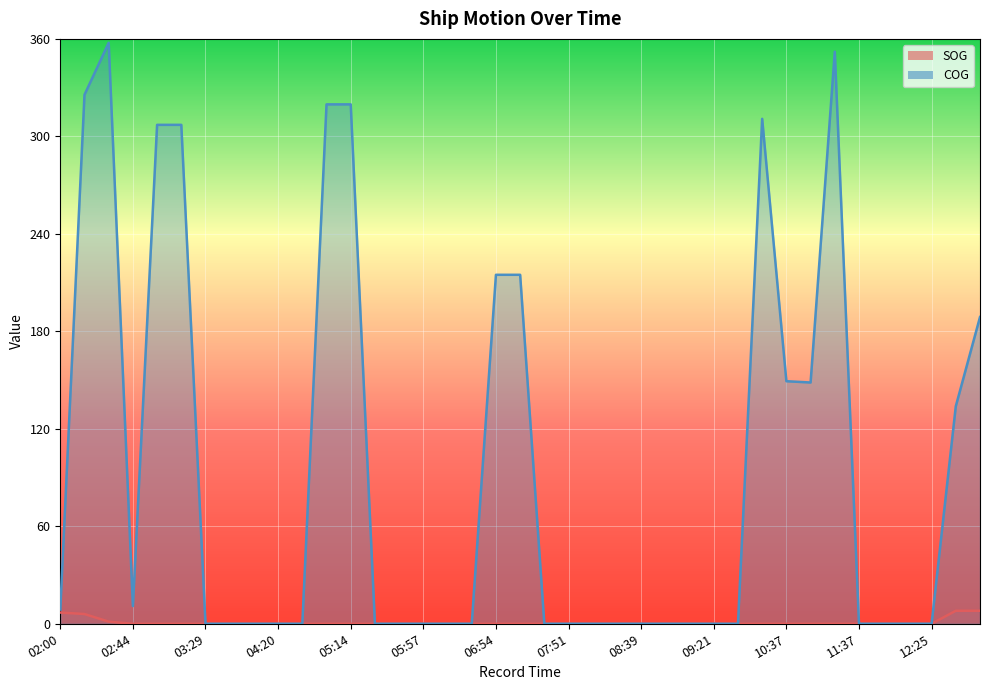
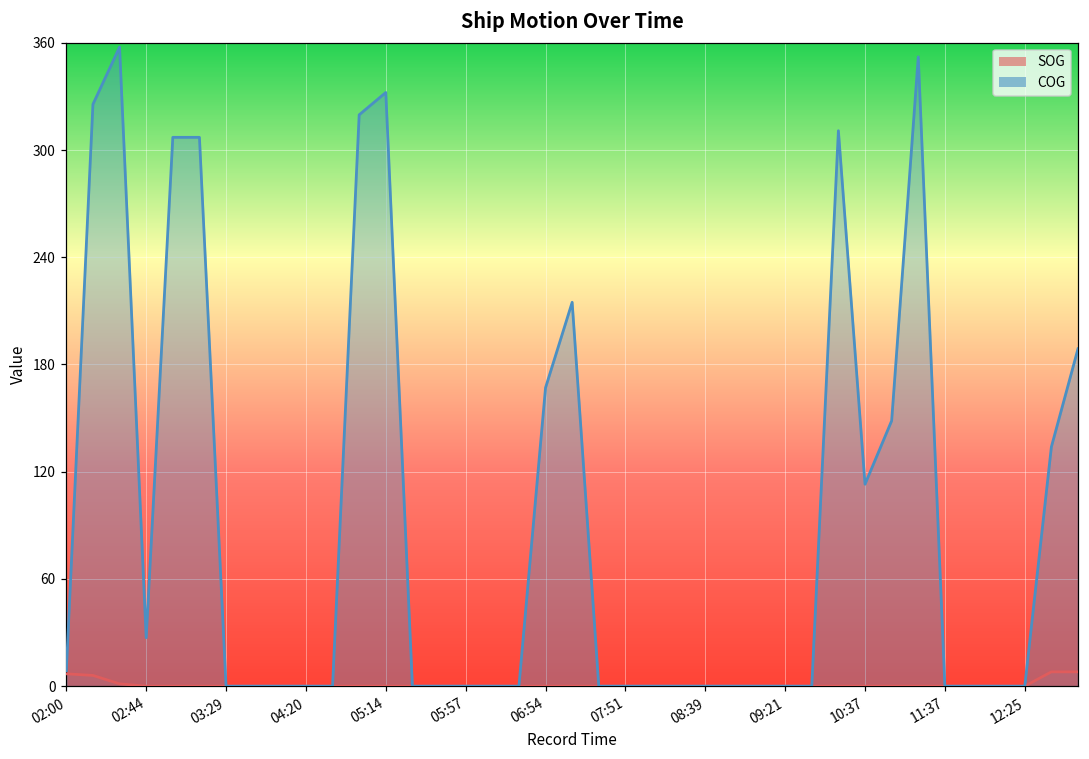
COG, 02:44: 11 -> 27
COG, 05:14: 320 -> 332
COG, 06:54: 215 -> 167
COG, 10:37: 149 -> 113
